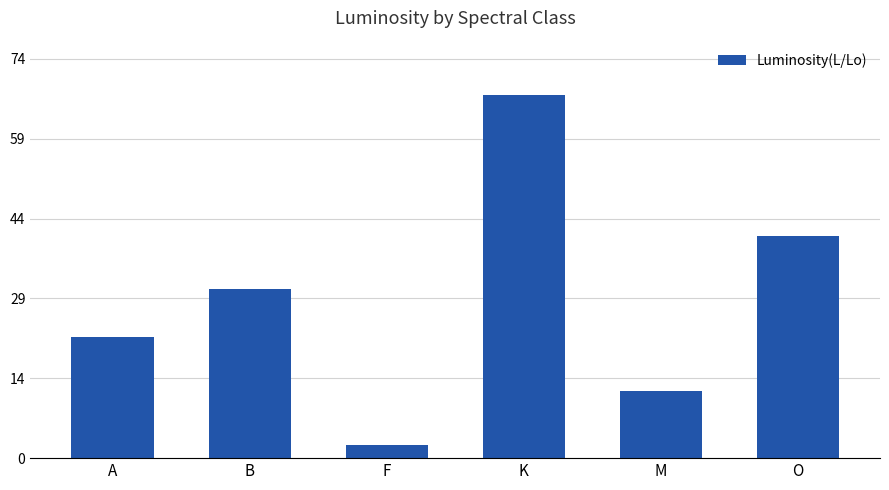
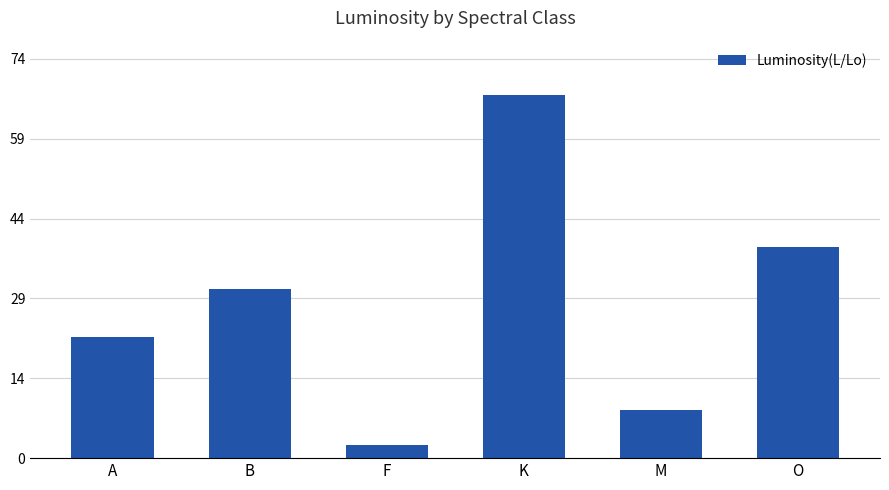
M: 12 -> 9
O: 41 -> 39
